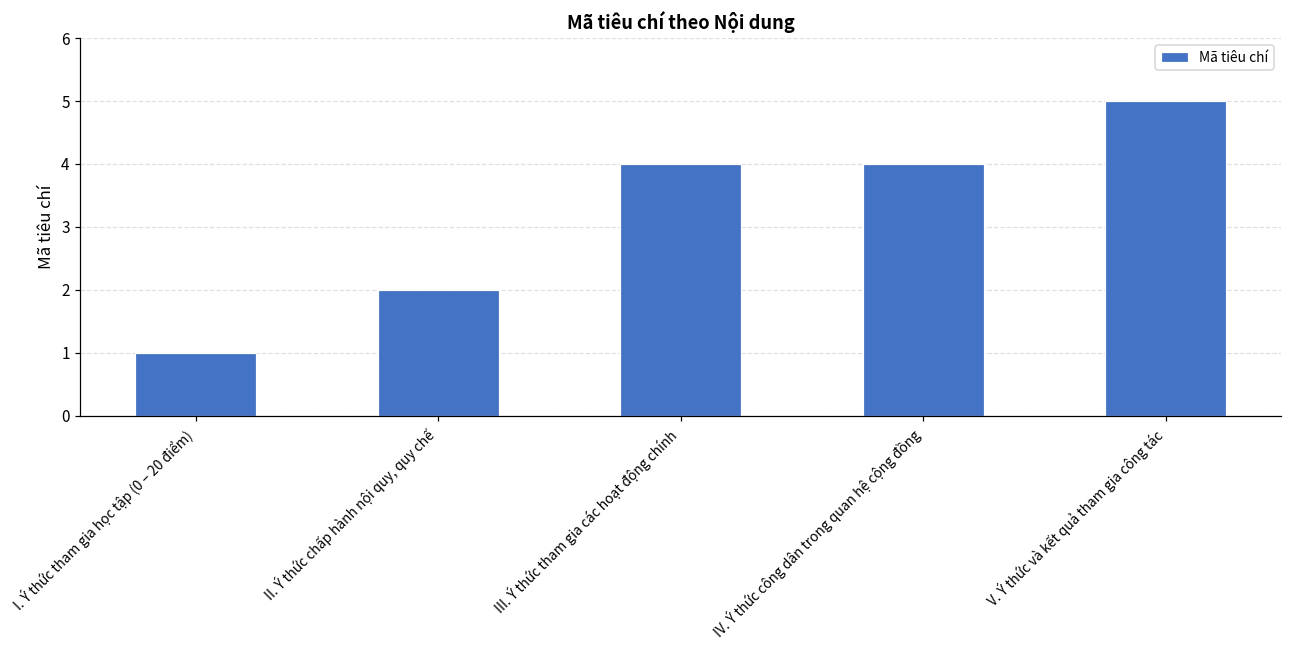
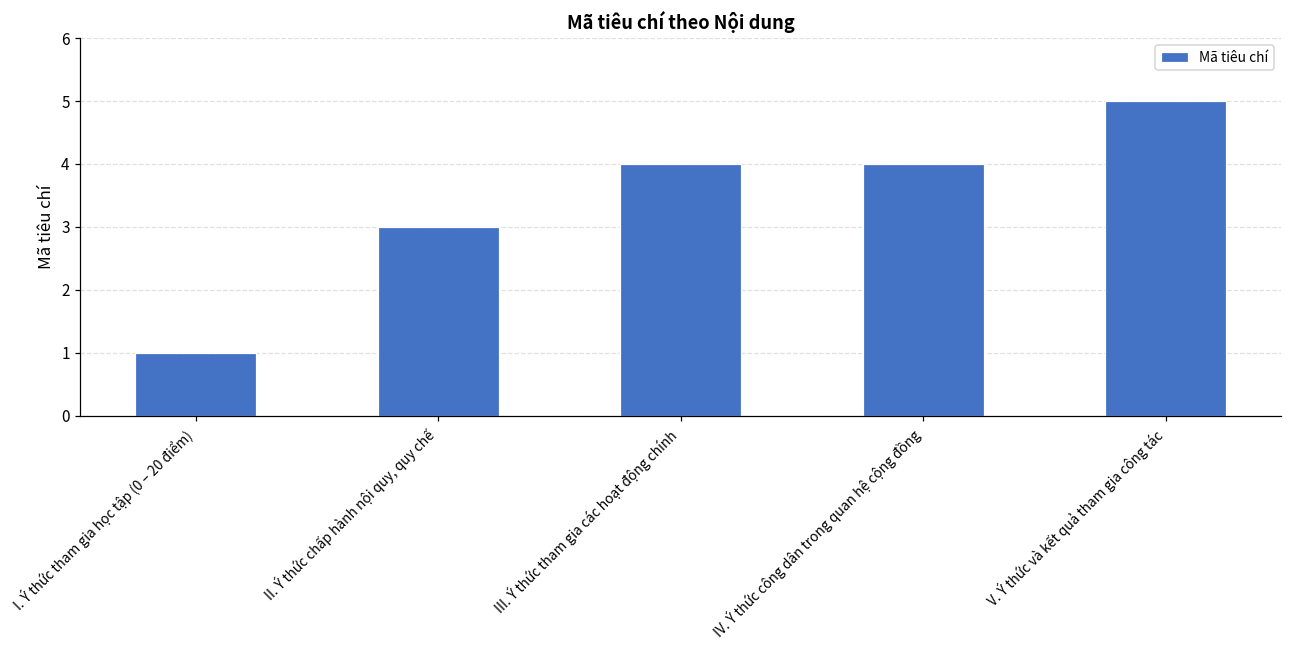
II. Ý thức chấp hành nội quy, quy chế: 2 -> 3
